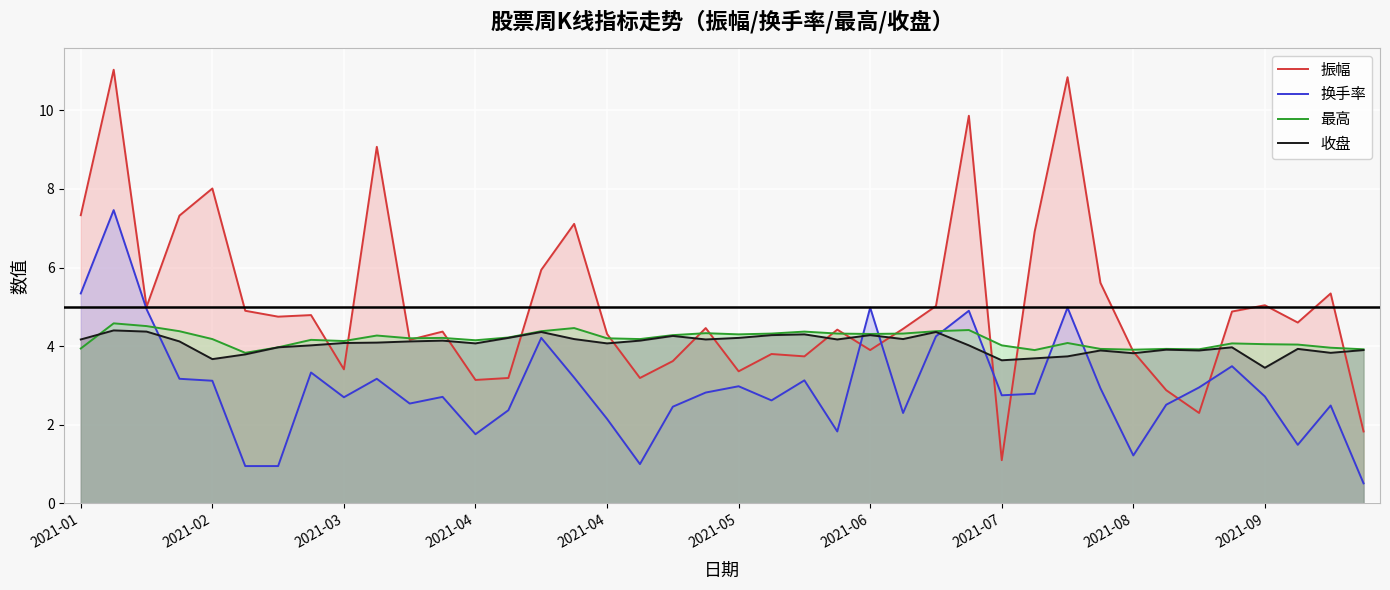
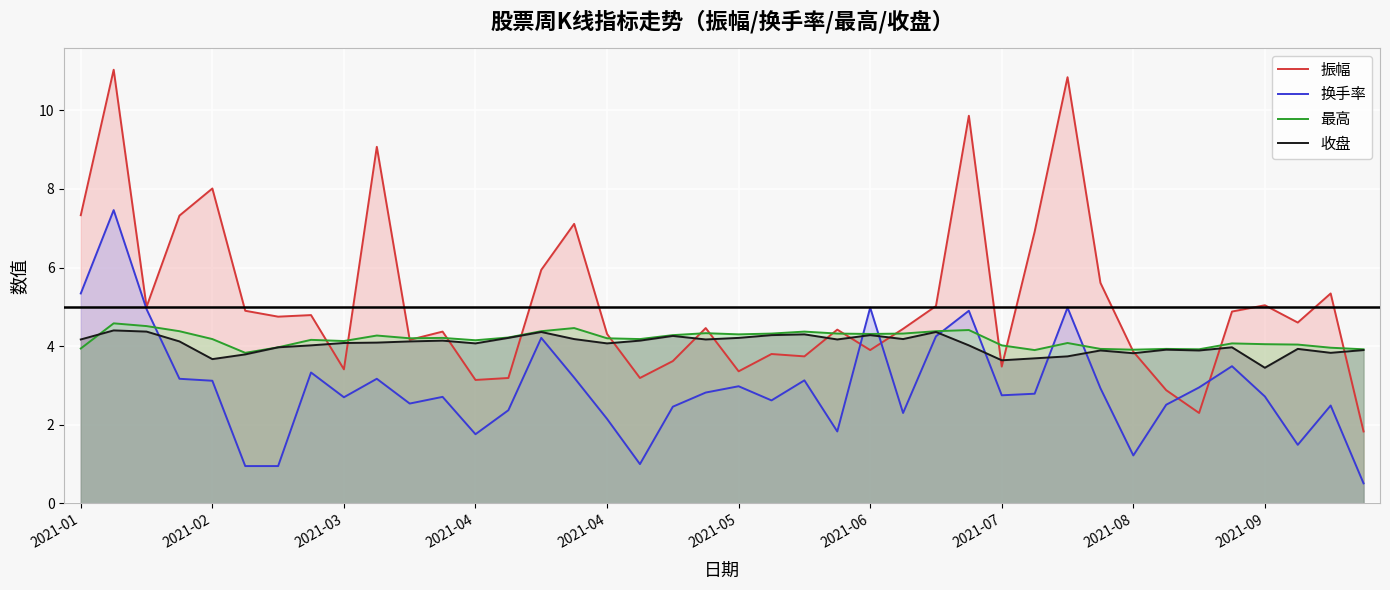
振幅, 2021-07: 1.1 -> 3.5
